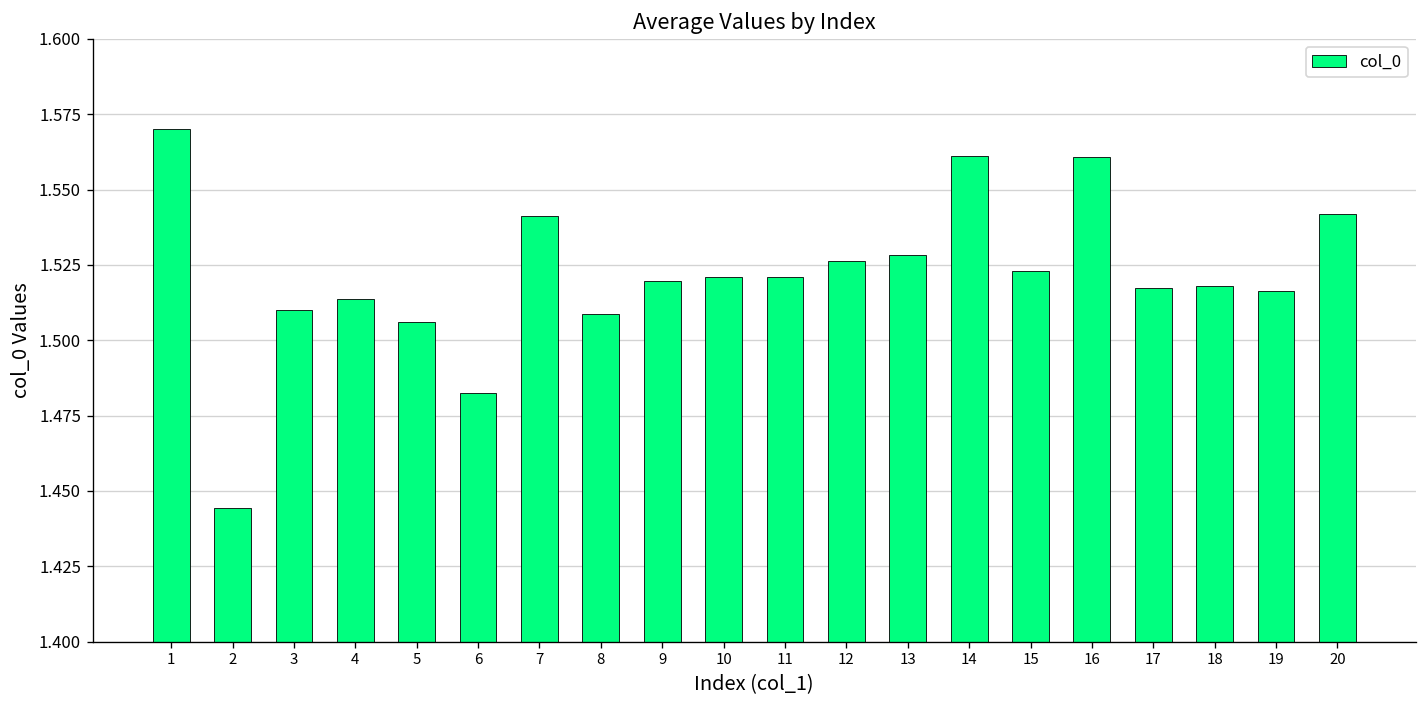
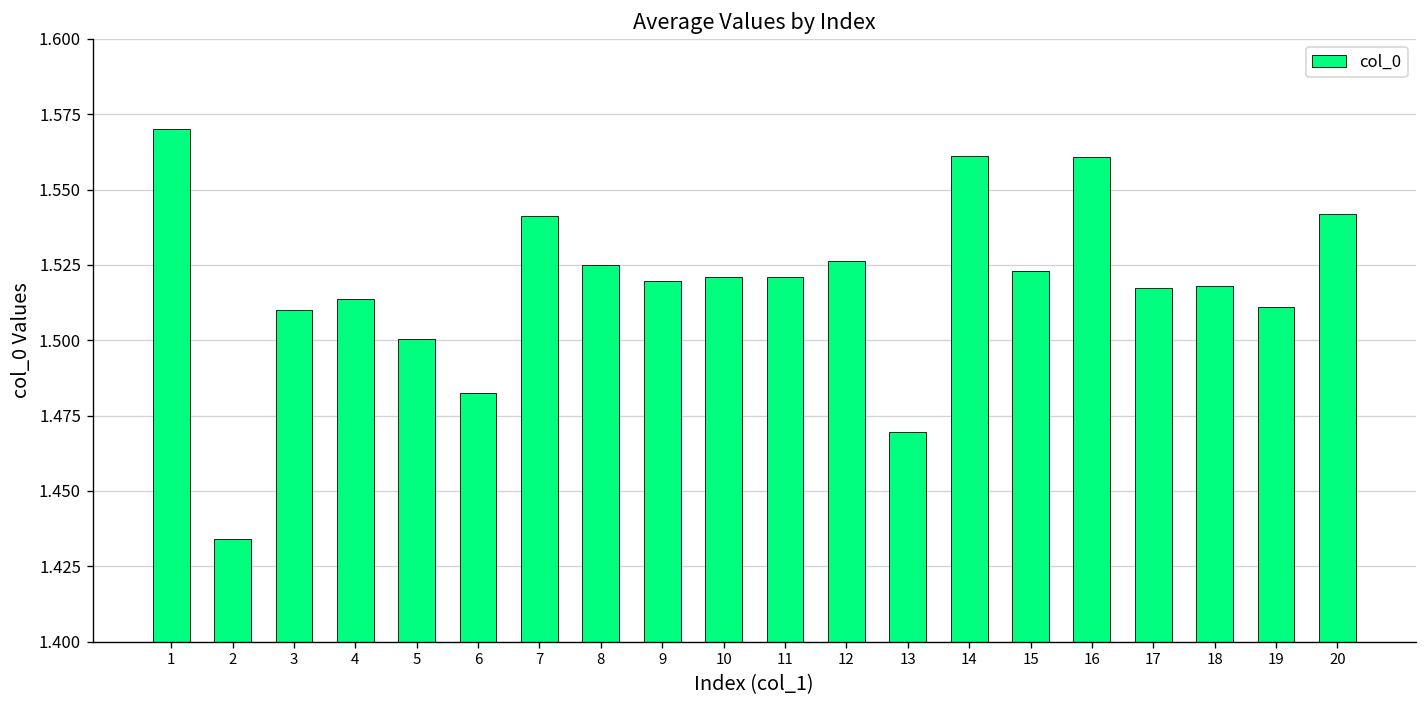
2: 1.444 -> 1.434
5: 1.506 -> 1.501
8: 1.509 -> 1.525
13: 1.528 -> 1.469
19: 1.516 -> 1.511
